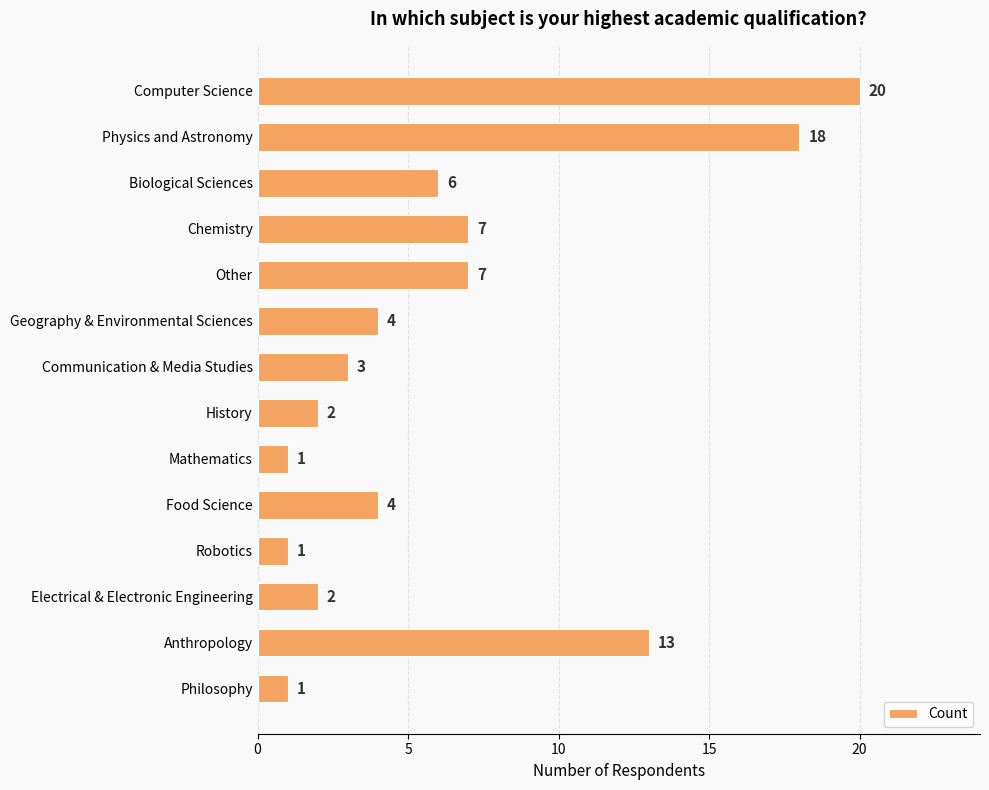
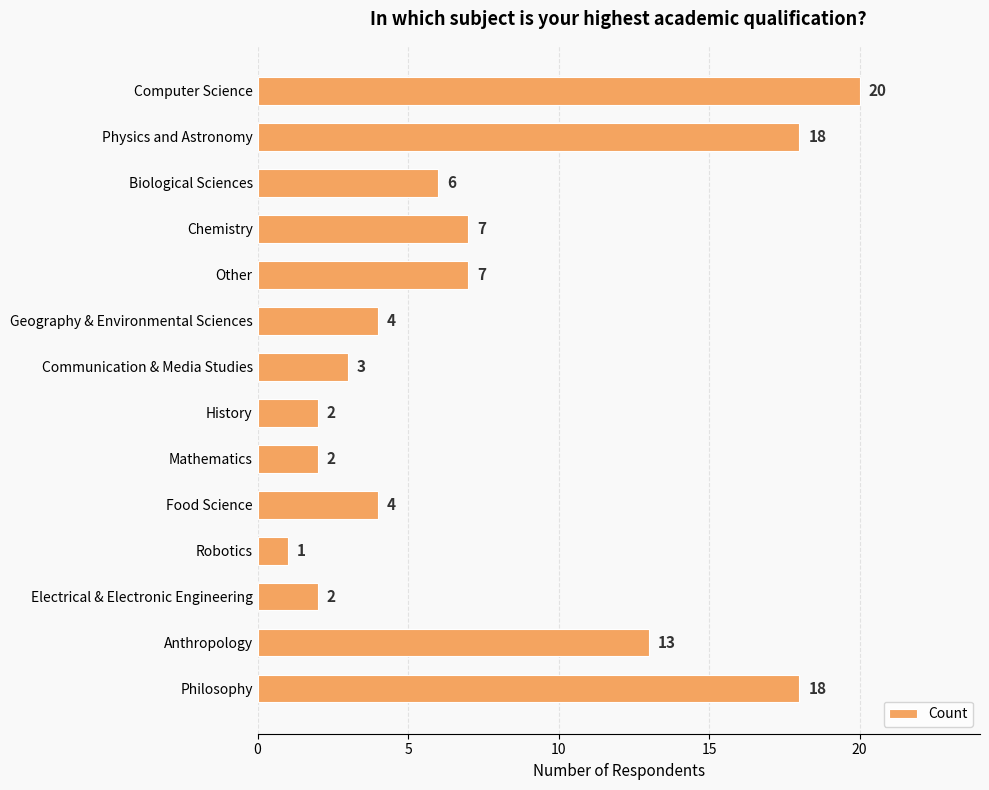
Mathematics: 1 -> 2
Philosophy: 1 -> 18
